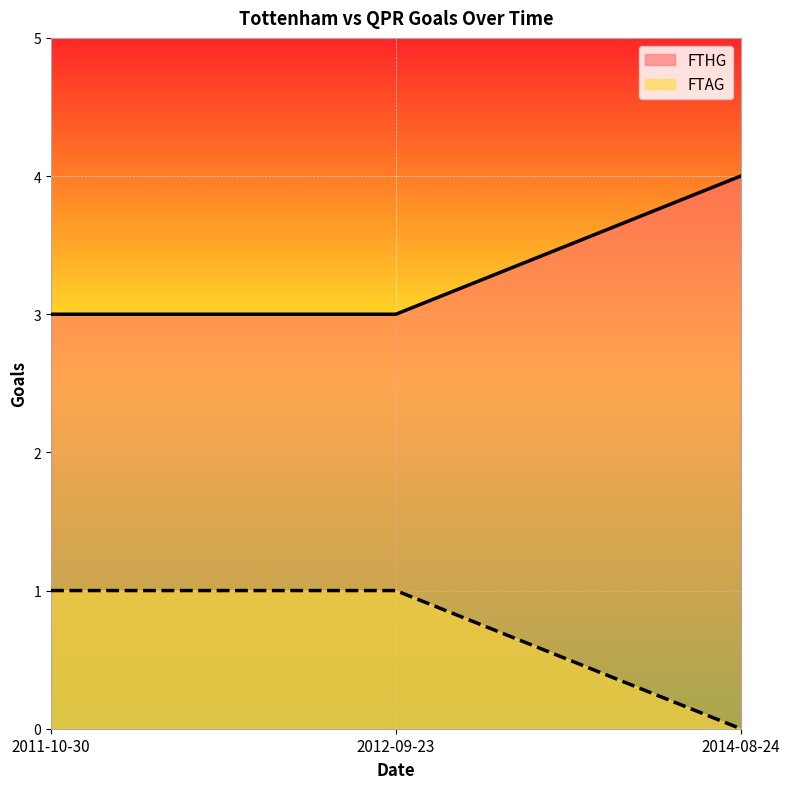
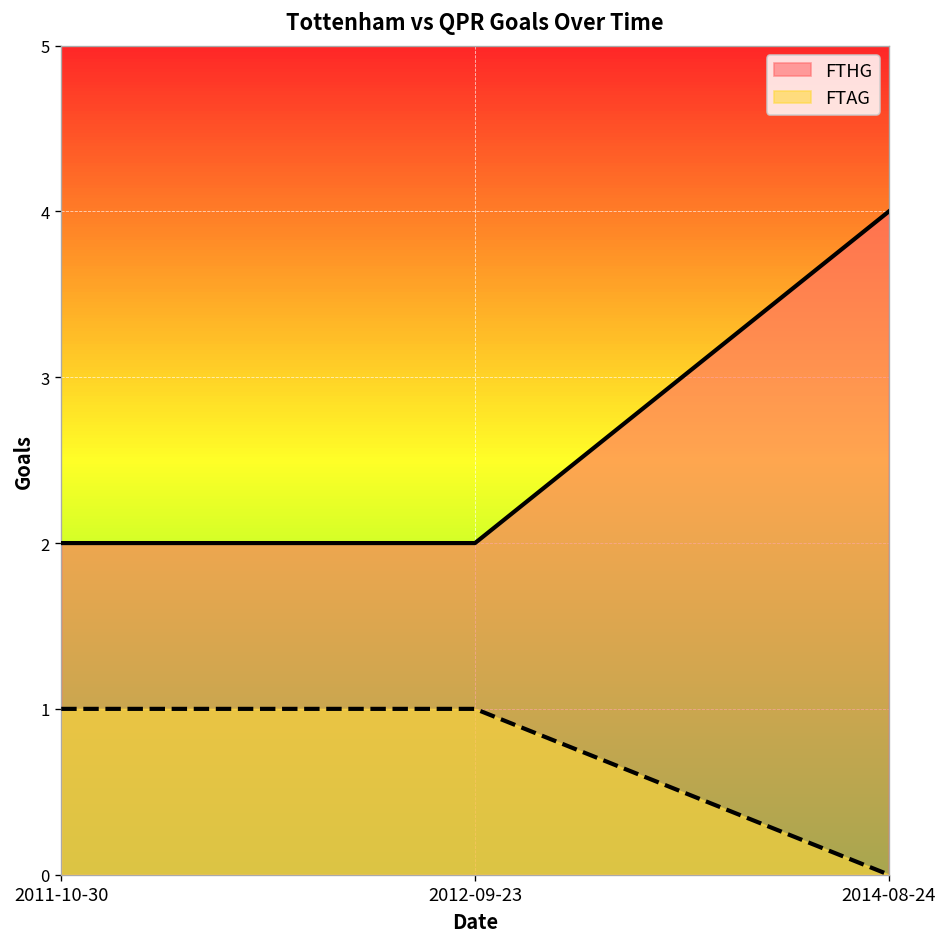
FTHG, 2011-10-30: 3 -> 2
FTHG, 2012-09-23: 3 -> 2
